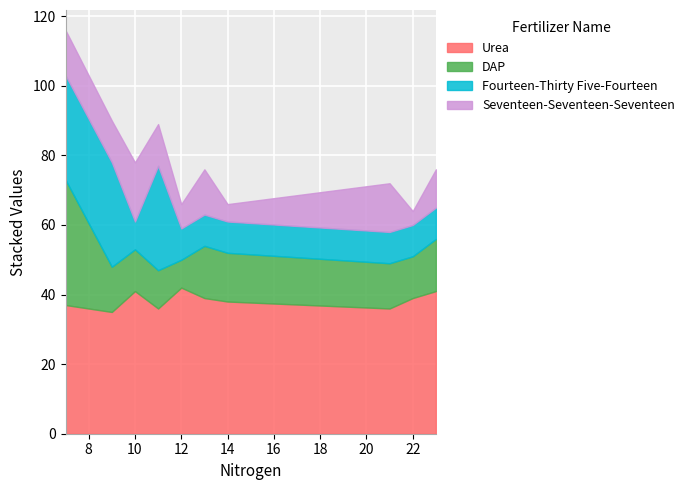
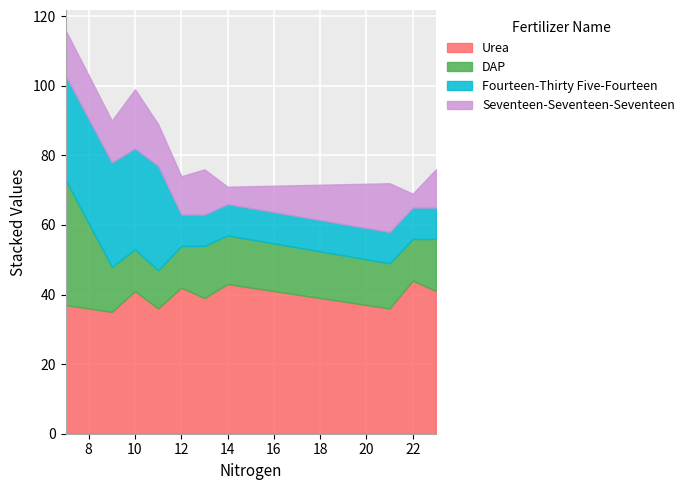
Fourteen-Thirty Five-Fourteen, 10: 8 -> 29
DAP, 12: 8 -> 12
Seventeen-Seventeen-Seventeen, 12: 7 -> 11
Urea, 14: 38 -> 43
Urea, 22: 39 -> 44
